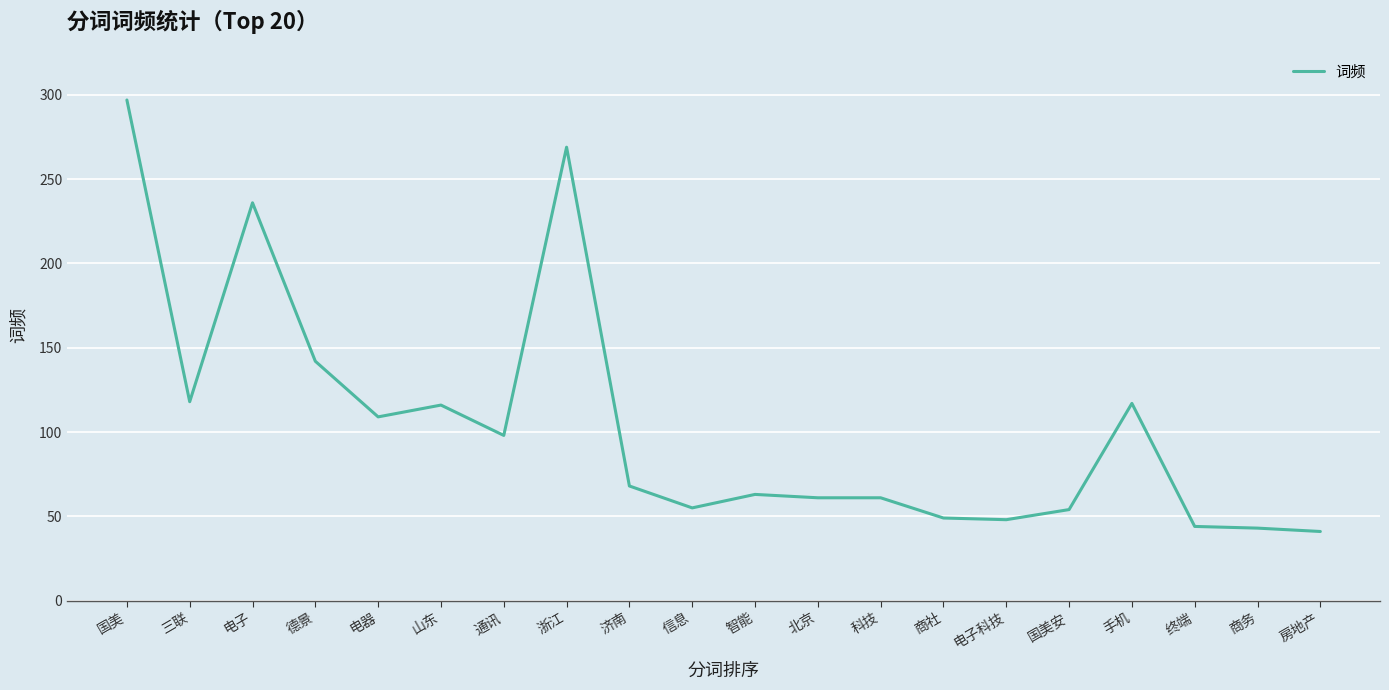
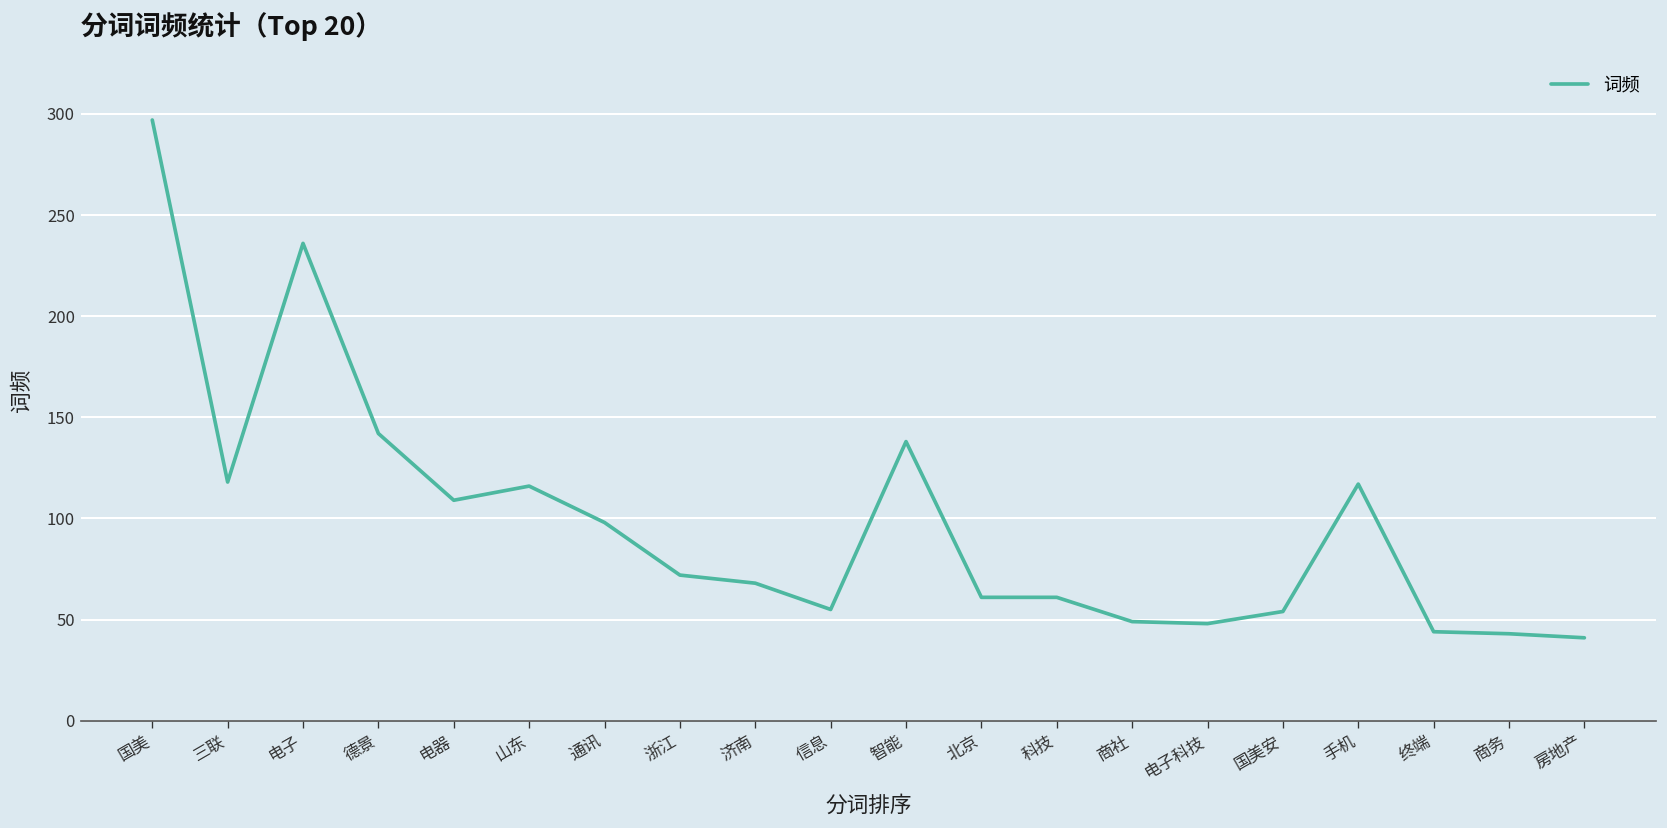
浙江: 269 -> 72
智能: 63 -> 138
